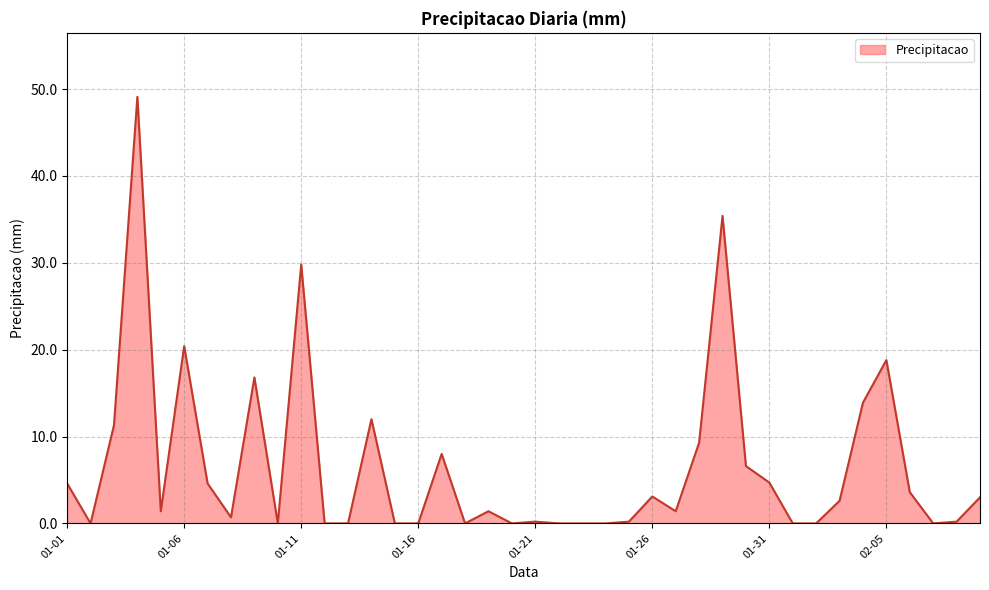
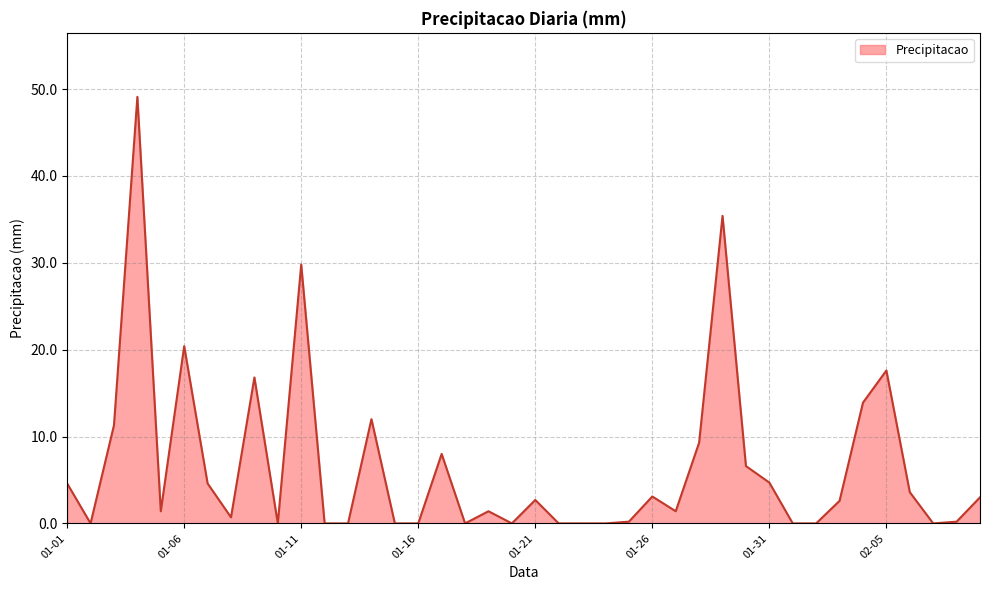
01-21: 0 -> 3
02-05: 19 -> 18
